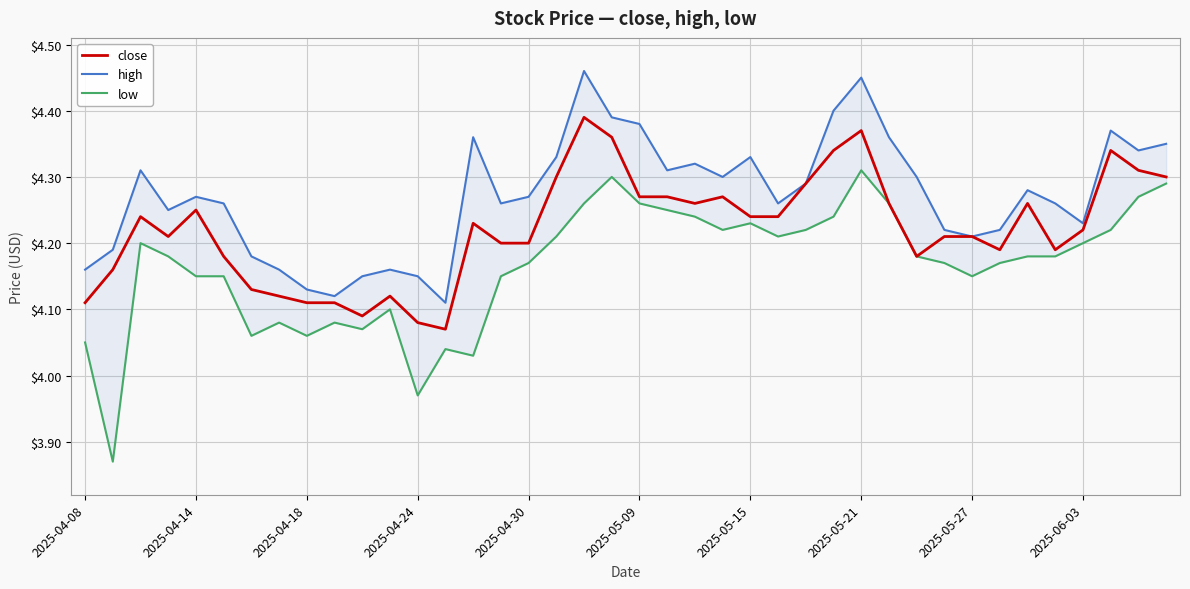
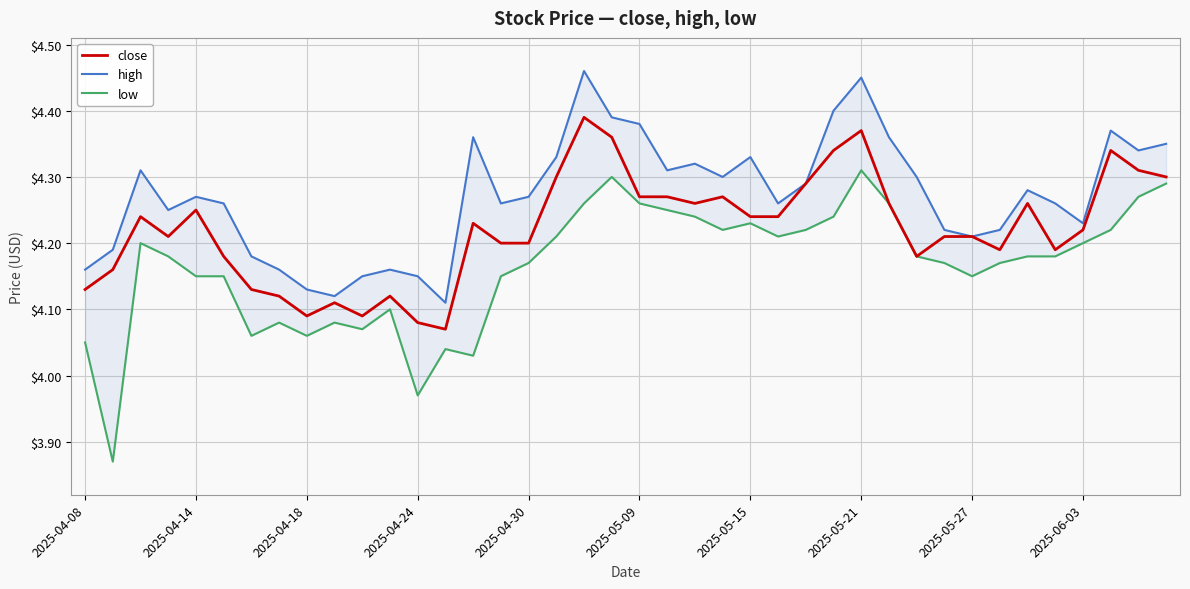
close, 2025-04-08: $4.11 -> $4.13
close, 2025-04-18: $4.11 -> $4.09
